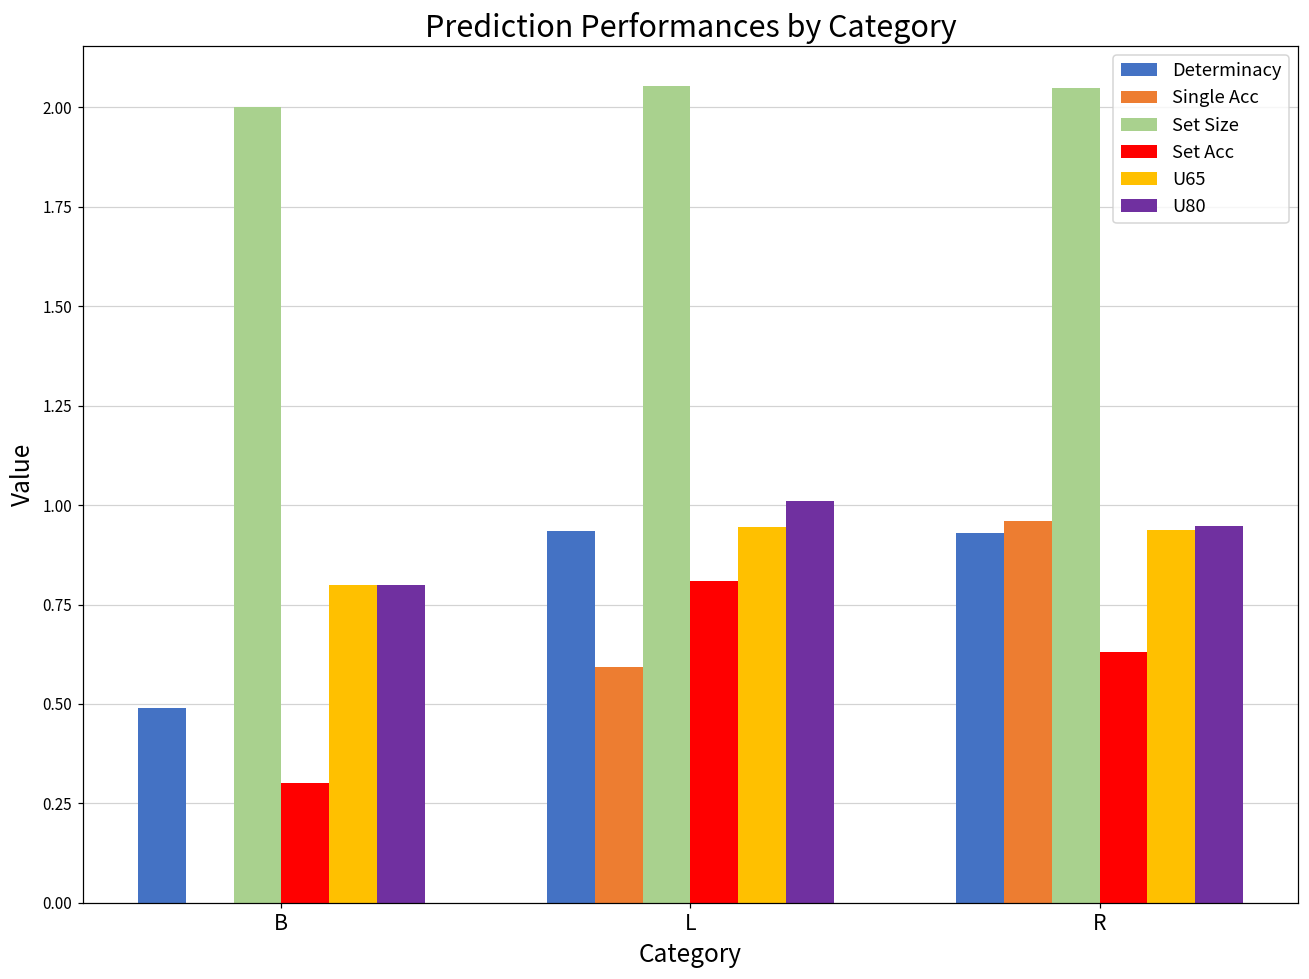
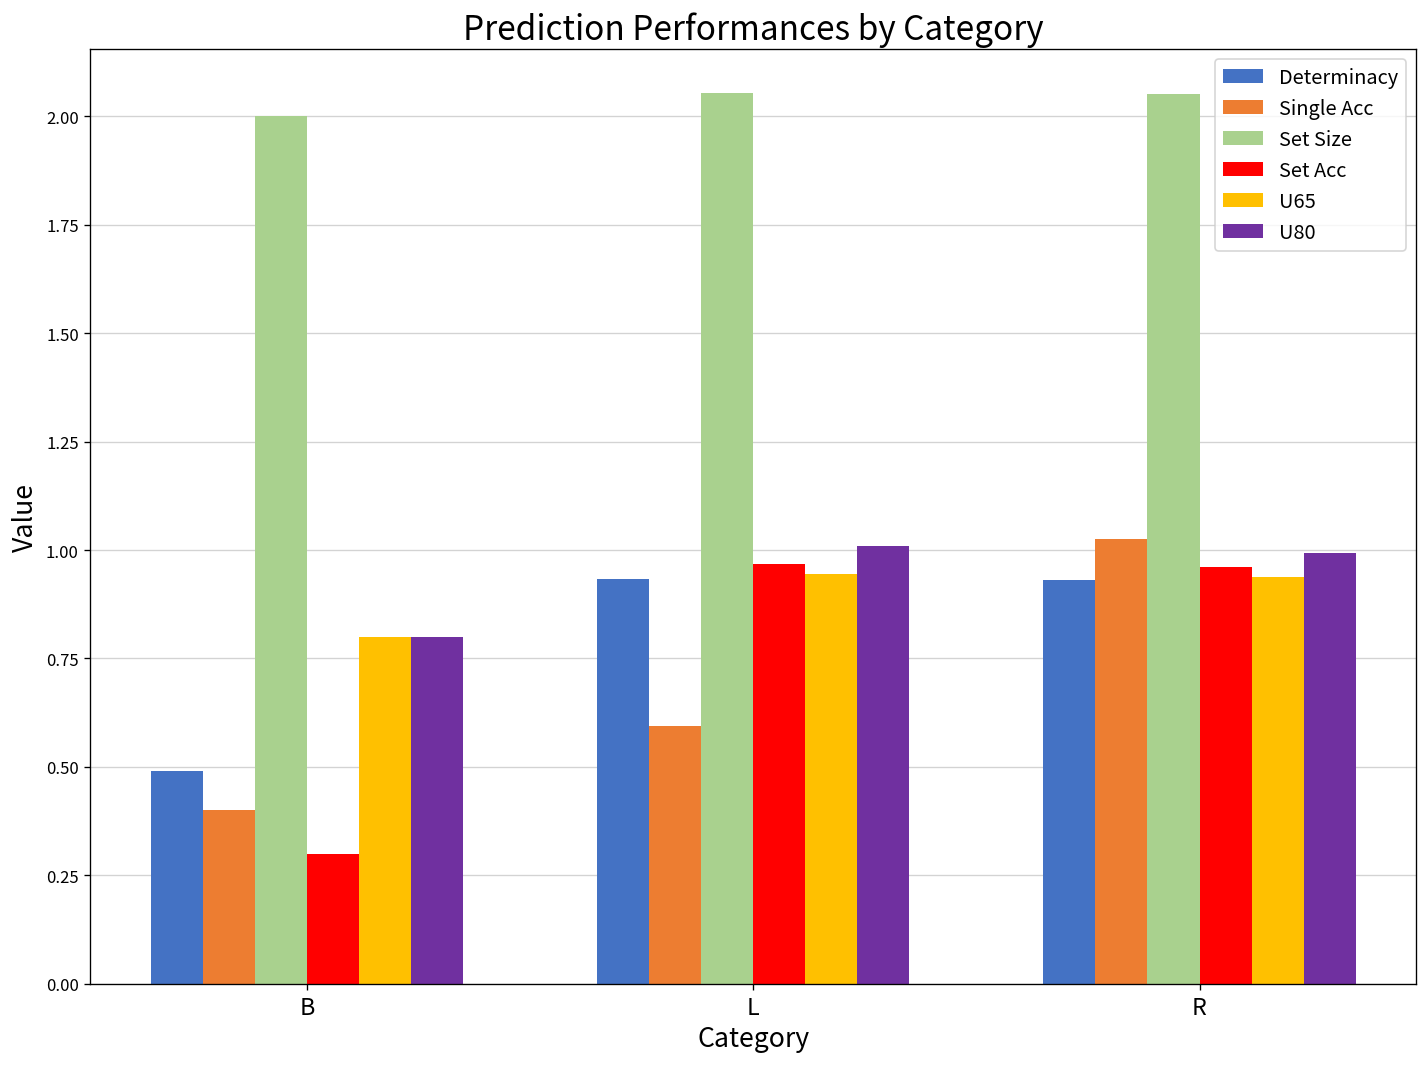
Single Acc, B: 0.0 -> 0.4
Set Acc, L: 0.81 -> 0.97
Single Acc, R: 0.96 -> 1.03
Set Acc, R: 0.63 -> 0.96
U80, R: 0.95 -> 0.99
